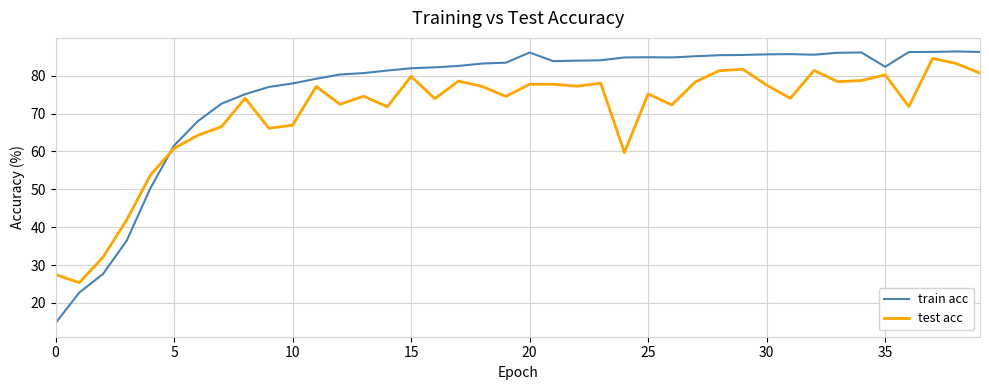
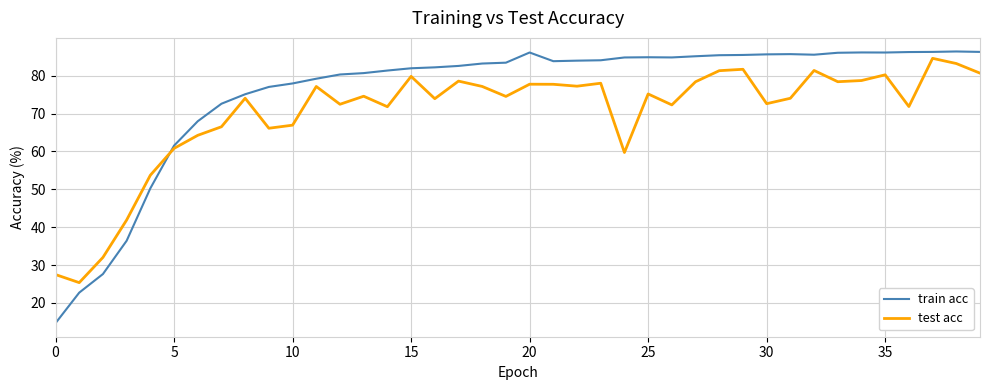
test acc, 30: 78 -> 73
train acc, 35: 82 -> 86
